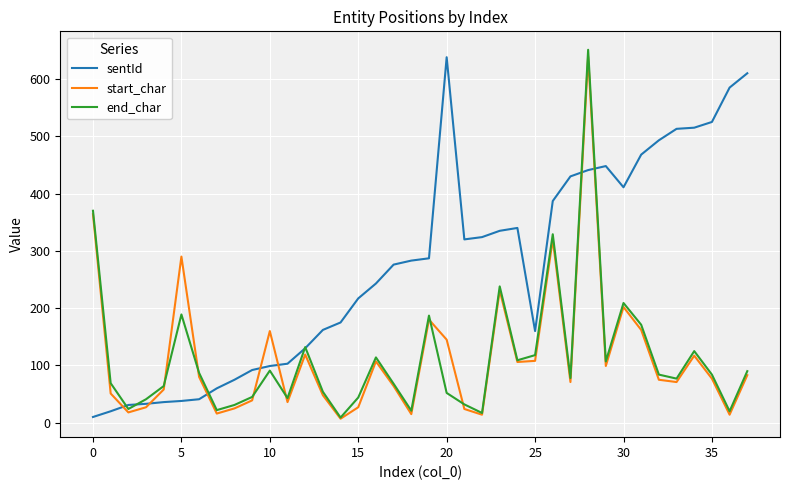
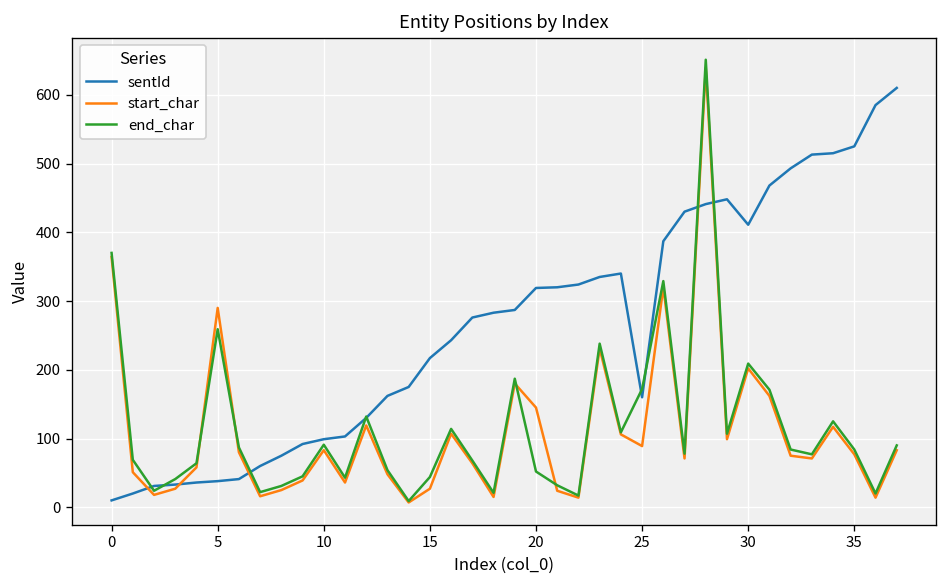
end_char, 5: 190 -> 260
start_char, 10: 160 -> 80
sentId, 20: 640 -> 320
start_char, 25: 110 -> 90
end_char, 25: 120 -> 170
